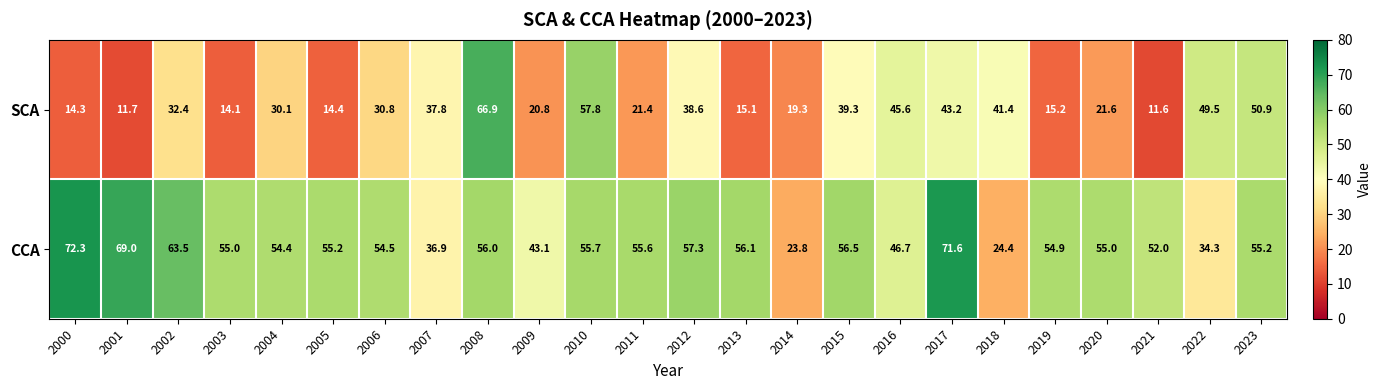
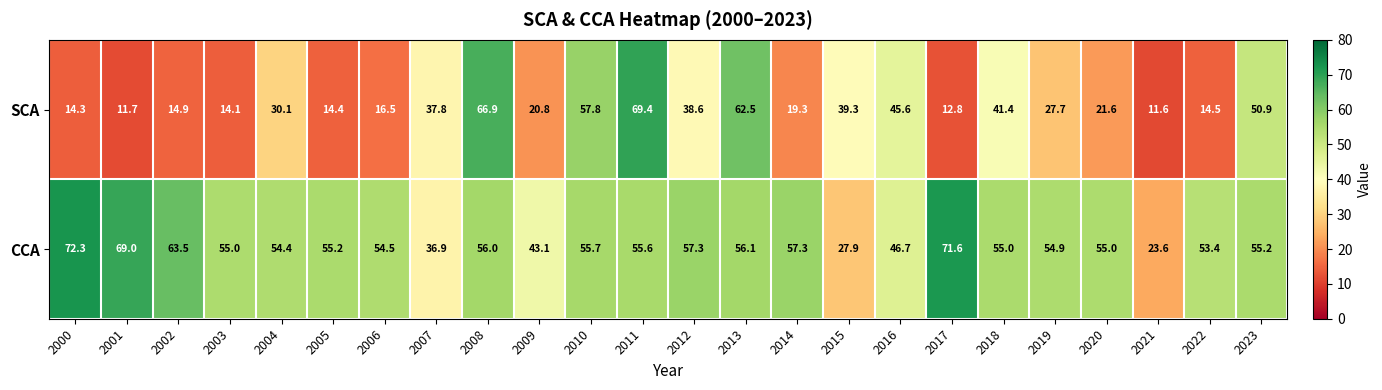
SCA, 2002: 32.4 -> 14.9
SCA, 2006: 30.8 -> 16.5
SCA, 2011: 21.4 -> 69.4
SCA, 2013: 15.1 -> 62.5
SCA, 2017: 43.2 -> 12.8
SCA, 2019: 15.2 -> 27.7
SCA, 2022: 49.5 -> 14.5
CCA, 2014: 23.8 -> 57.3
CCA, 2015: 56.5 -> 27.9
CCA, 2018: 24.4 -> 55.0
CCA, 2021: 52.0 -> 23.6
CCA, 2022: 34.3 -> 53.4
